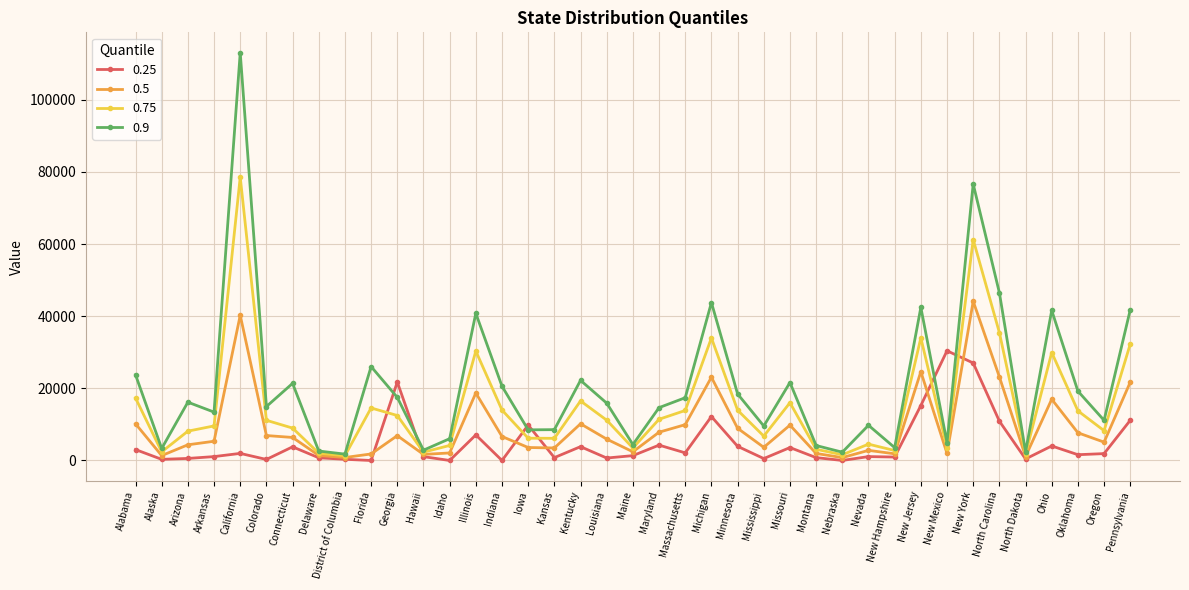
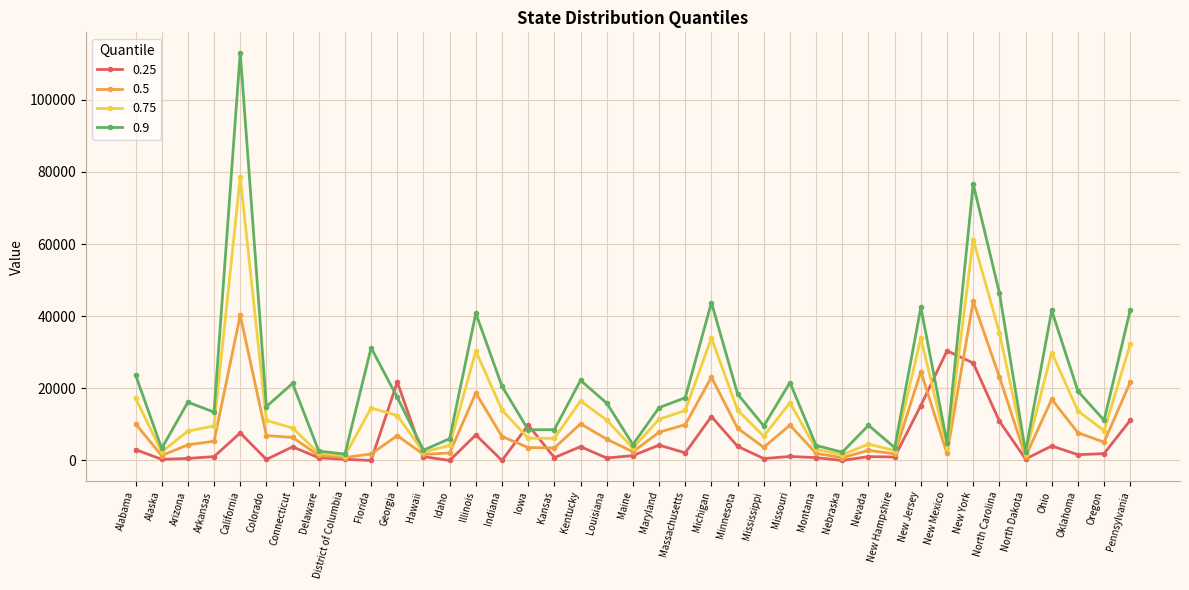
0.25, California: 2000 -> 8000
0.9, Florida: 26000 -> 31000
0.25, Missouri: 4000 -> 1000
